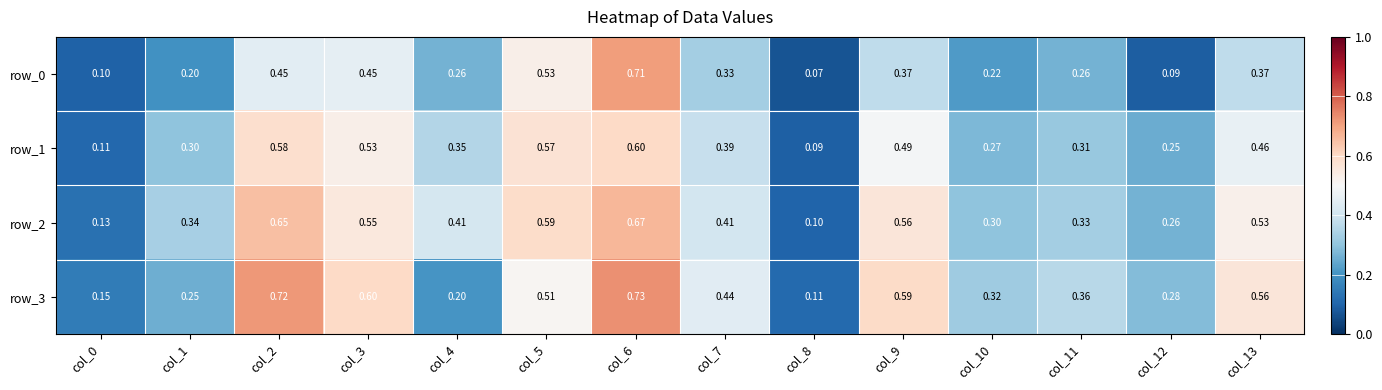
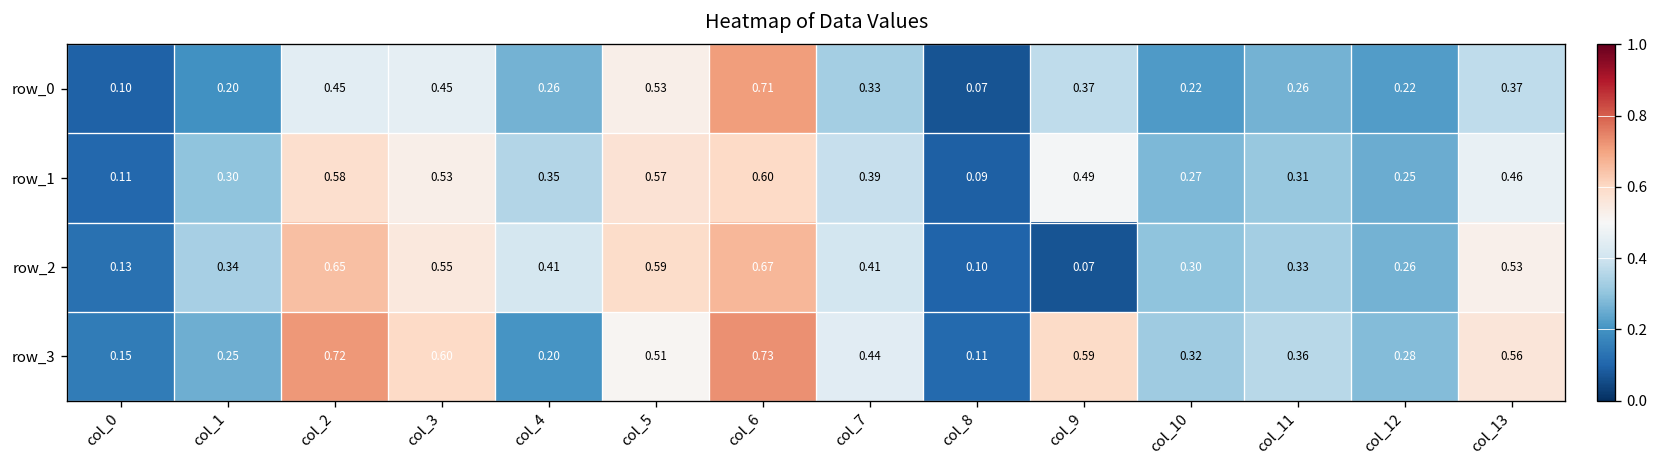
row_0, col_12: 0.09 -> 0.22
row_2, col_9: 0.56 -> 0.07
